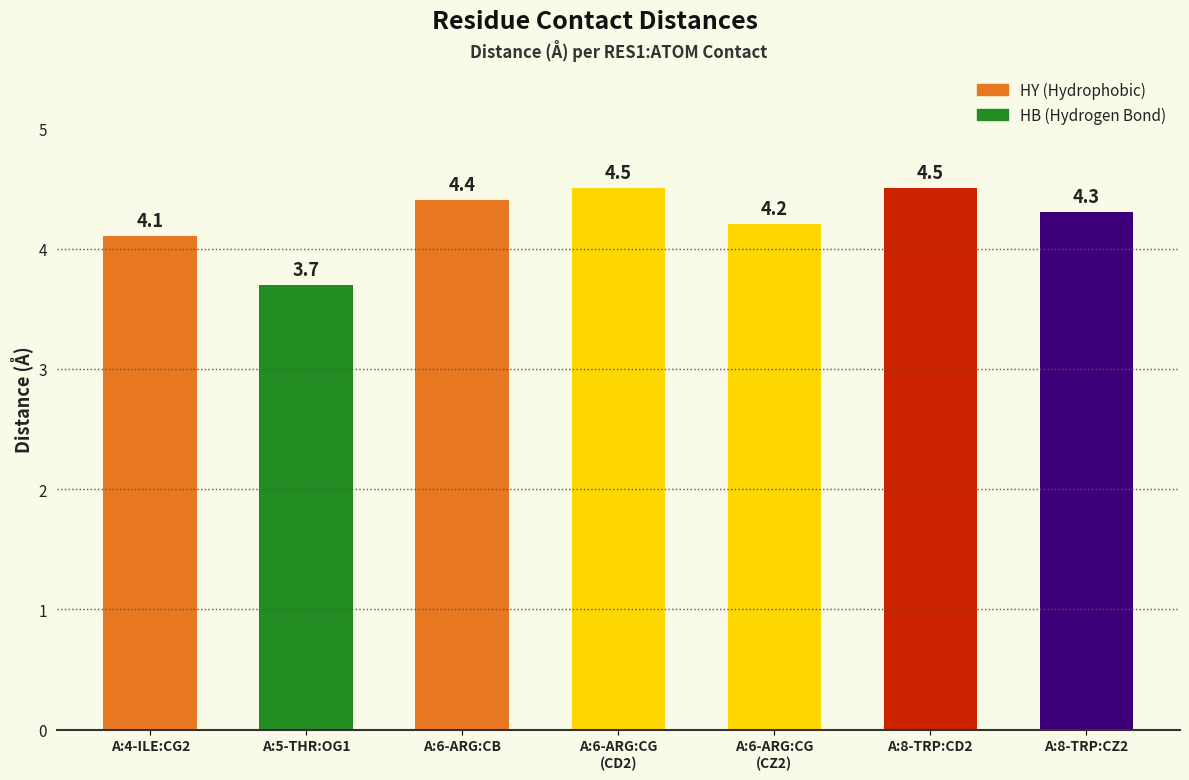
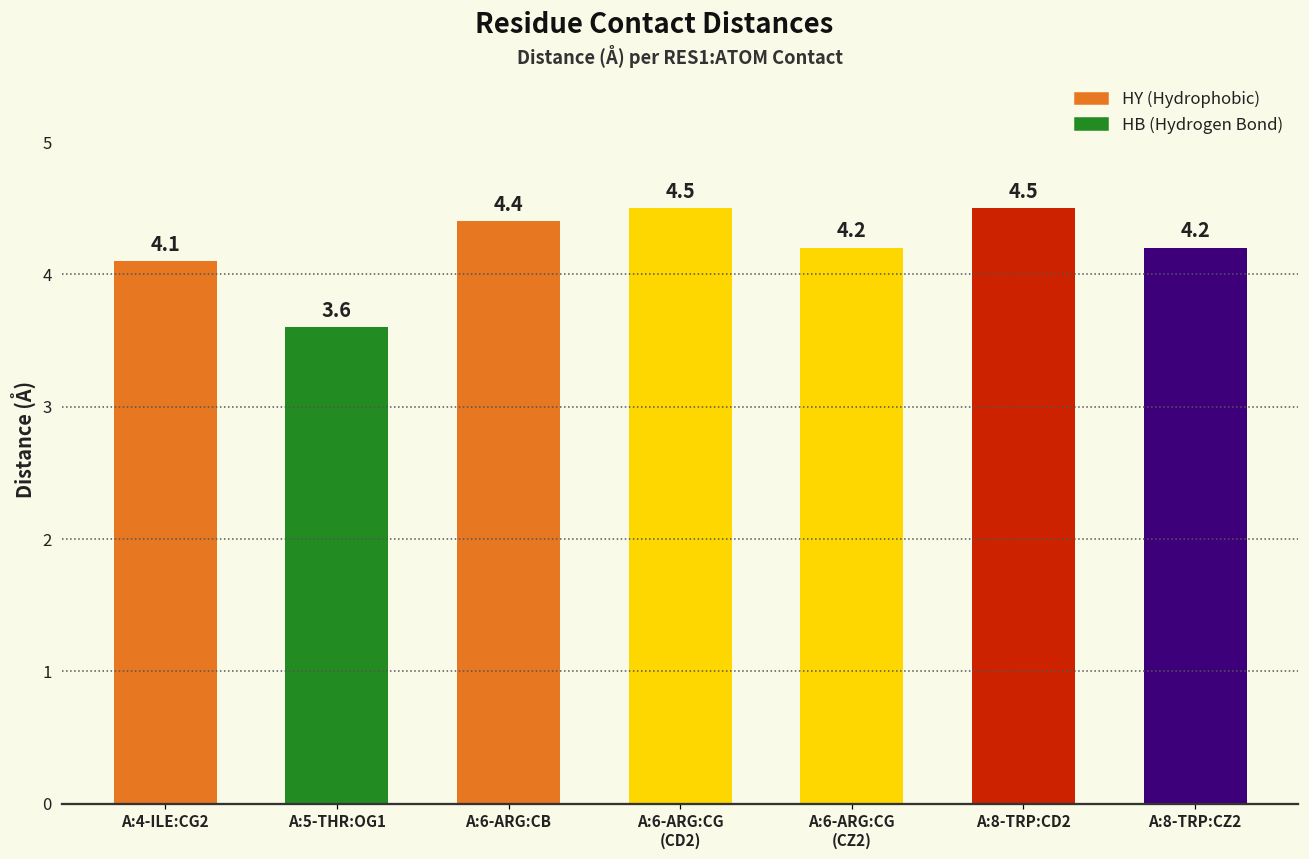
A:5-THR:OG1: 3.7 -> 3.6
A:8-TRP:CZ2: 4.3 -> 4.2
